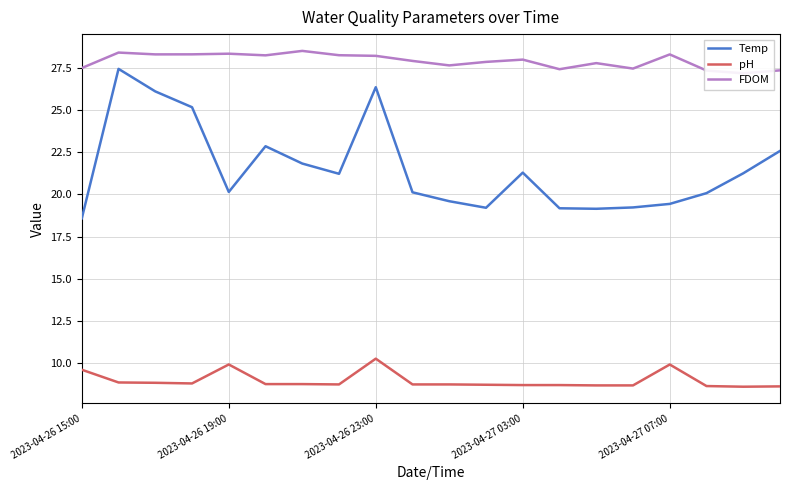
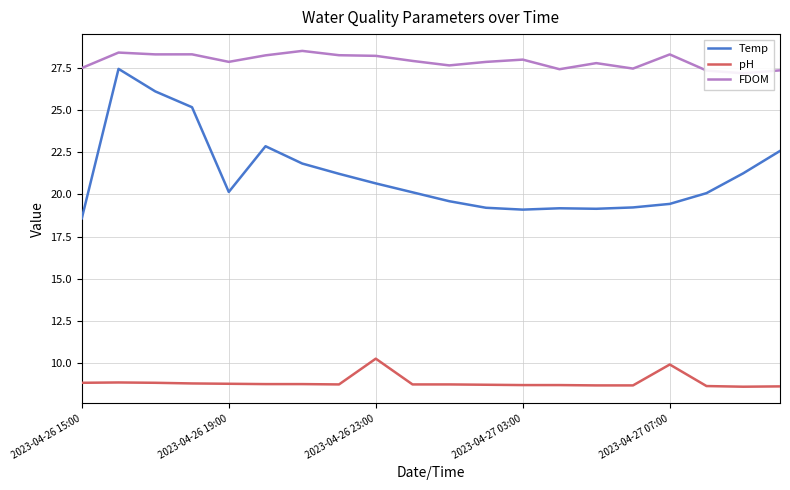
pH, 2023-04-26 15:00: 9.6 -> 8.8
pH, 2023-04-26 19:00: 9.9 -> 8.7
FDOM, 2023-04-26 19:00: 28.4 -> 27.9
Temp, 2023-04-26 23:00: 26.4 -> 20.7
Temp, 2023-04-27 03:00: 21.3 -> 19.1
